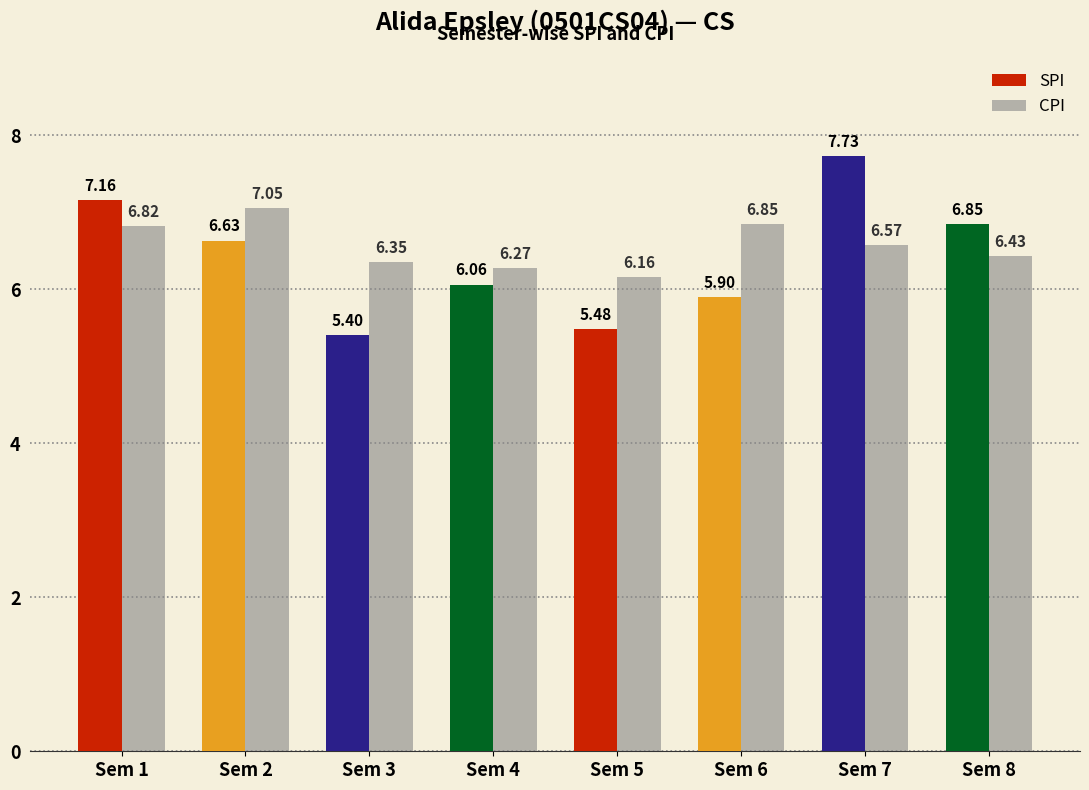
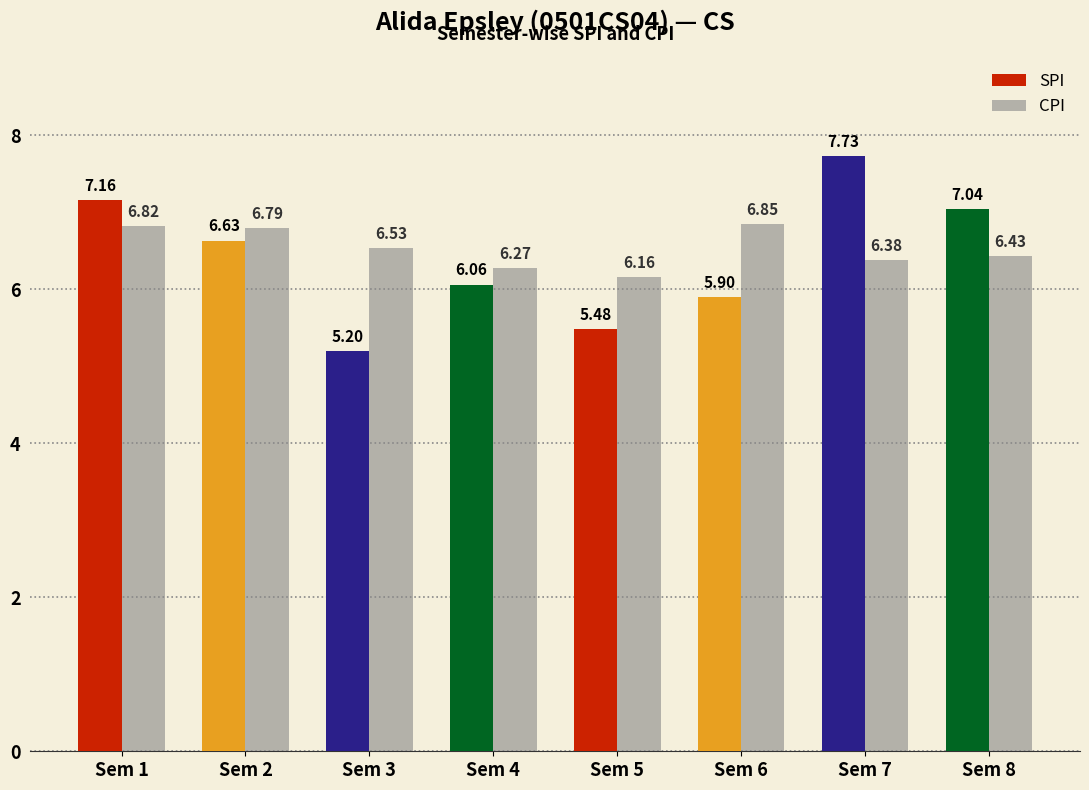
CPI, Sem 2: 7.05 -> 6.79
SPI, Sem 3: 5.40 -> 5.20
CPI, Sem 3: 6.35 -> 6.53
CPI, Sem 7: 6.57 -> 6.38
SPI, Sem 8: 6.85 -> 7.04
